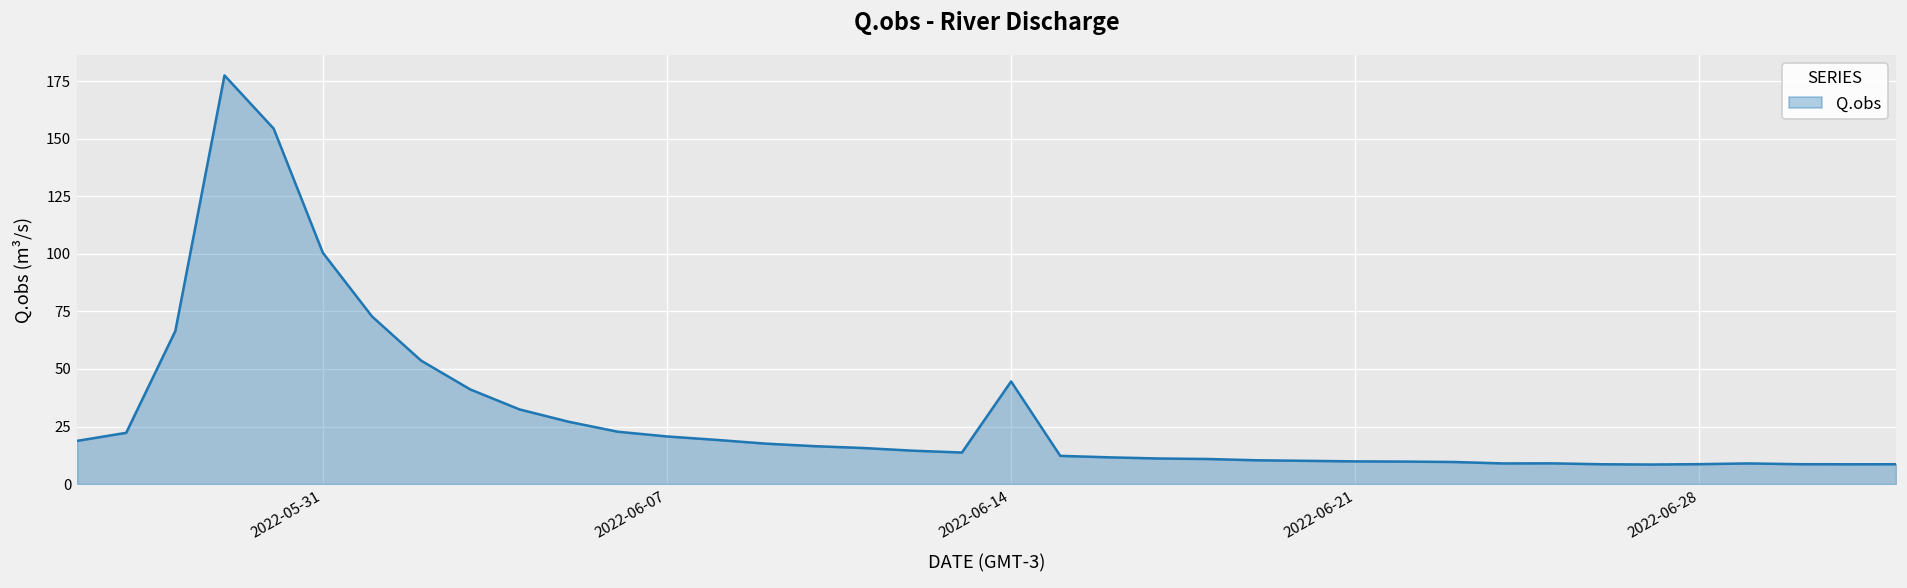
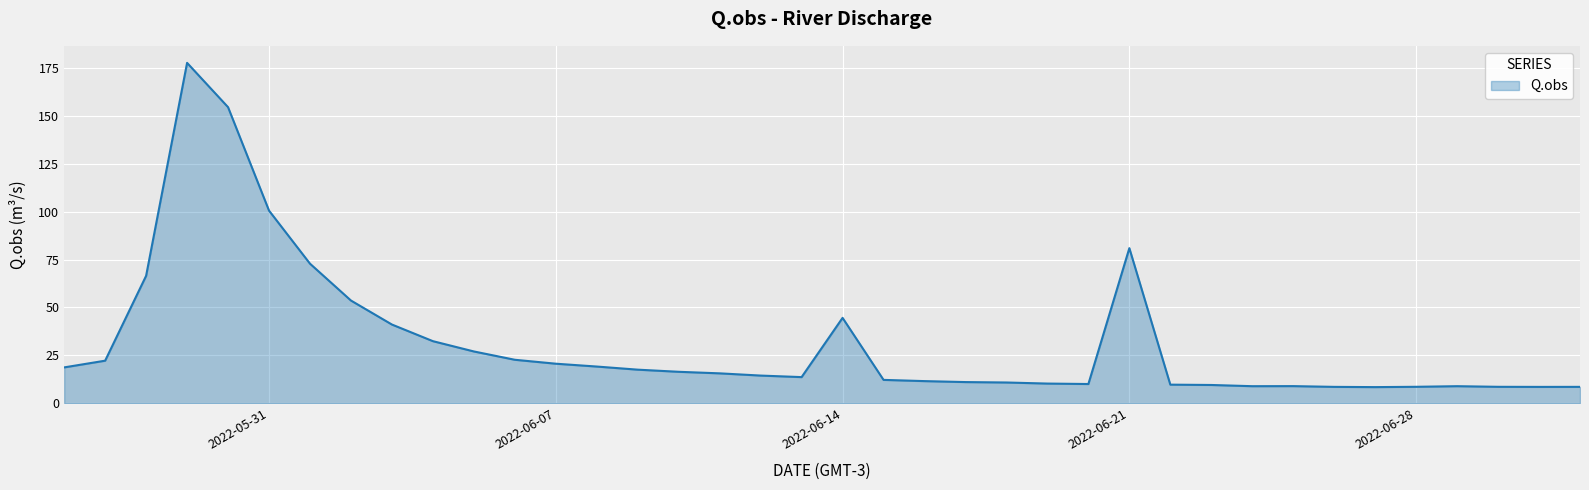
2022-06-21: 10 -> 81
